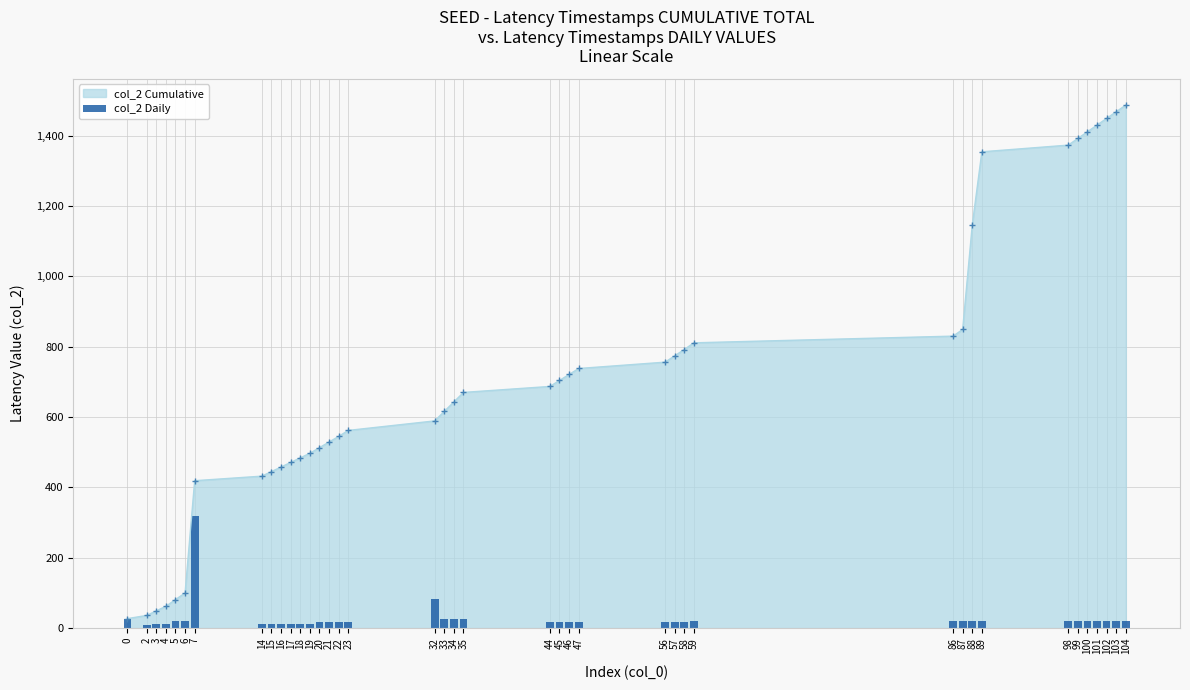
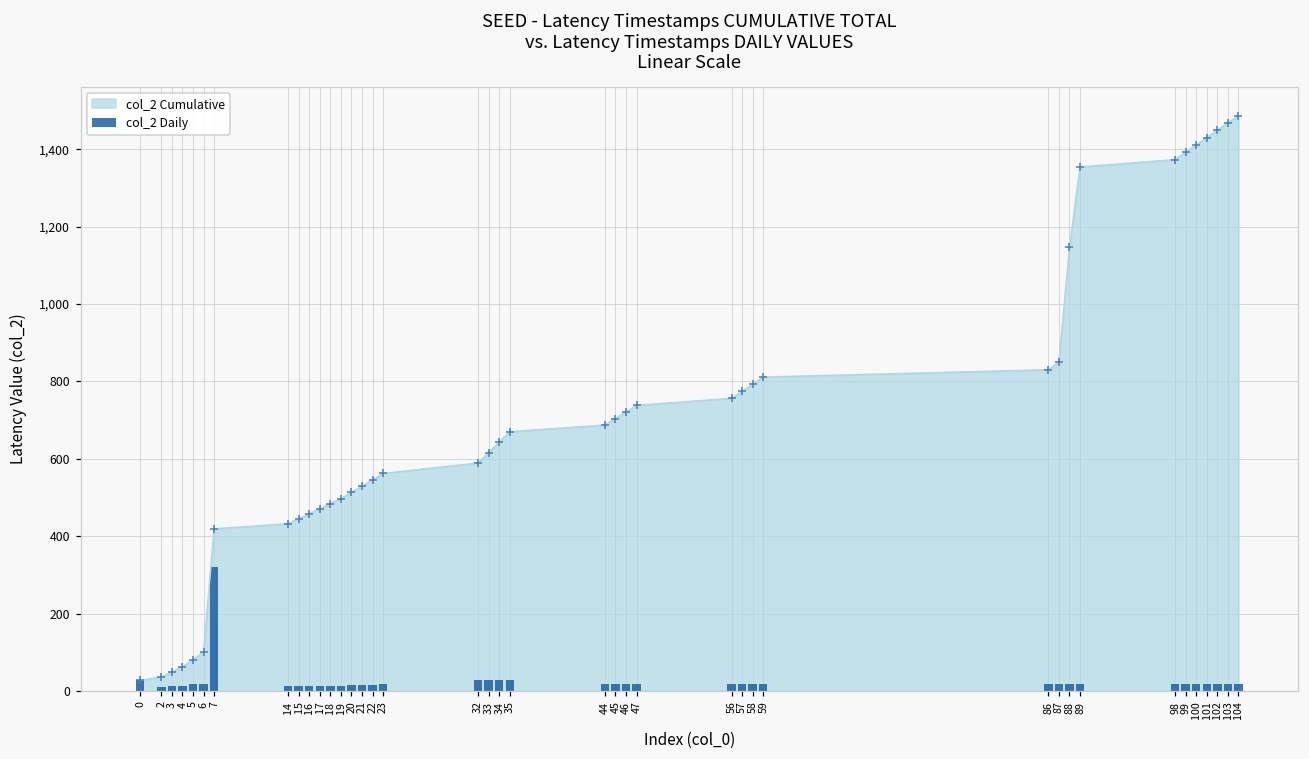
col_2 Daily, 32: 80 -> 30
